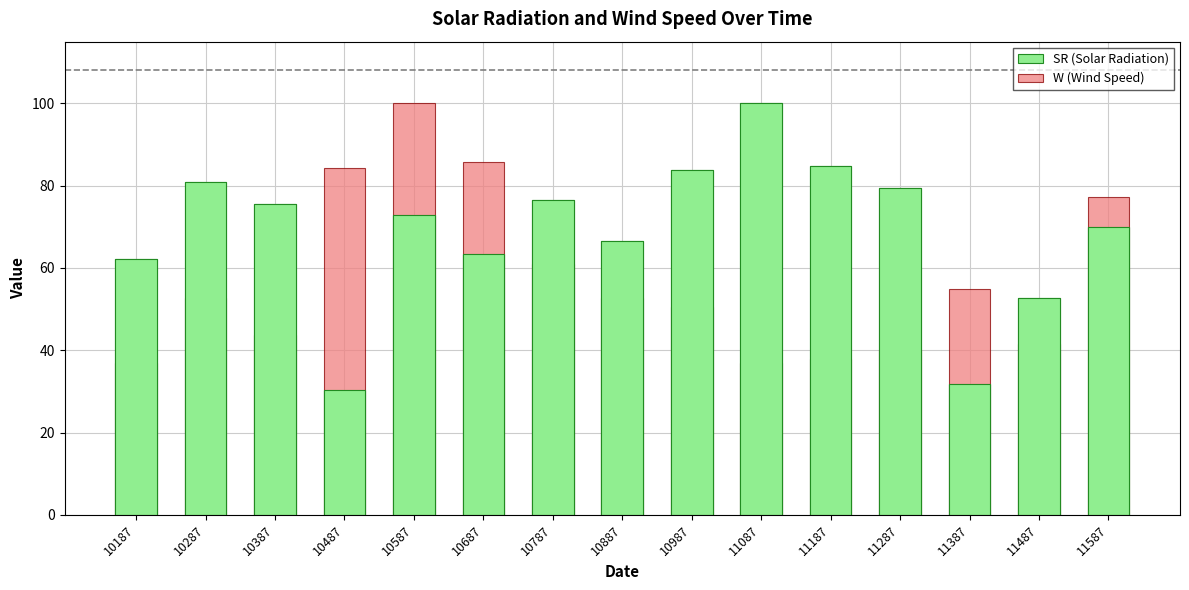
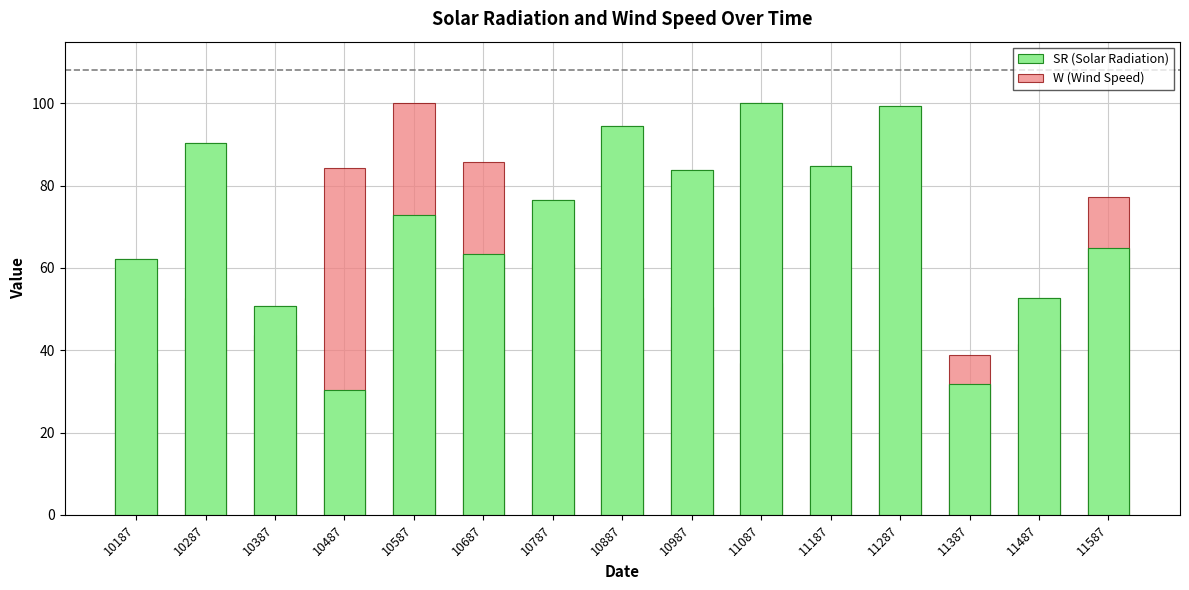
SR (Solar Radiation), 10287: 81 -> 90
SR (Solar Radiation), 10387: 75 -> 51
SR (Solar Radiation), 10887: 67 -> 94
SR (Solar Radiation), 11287: 79 -> 99
W (Wind Speed), 11387: 55 -> 39
SR (Solar Radiation), 11587: 70 -> 65
